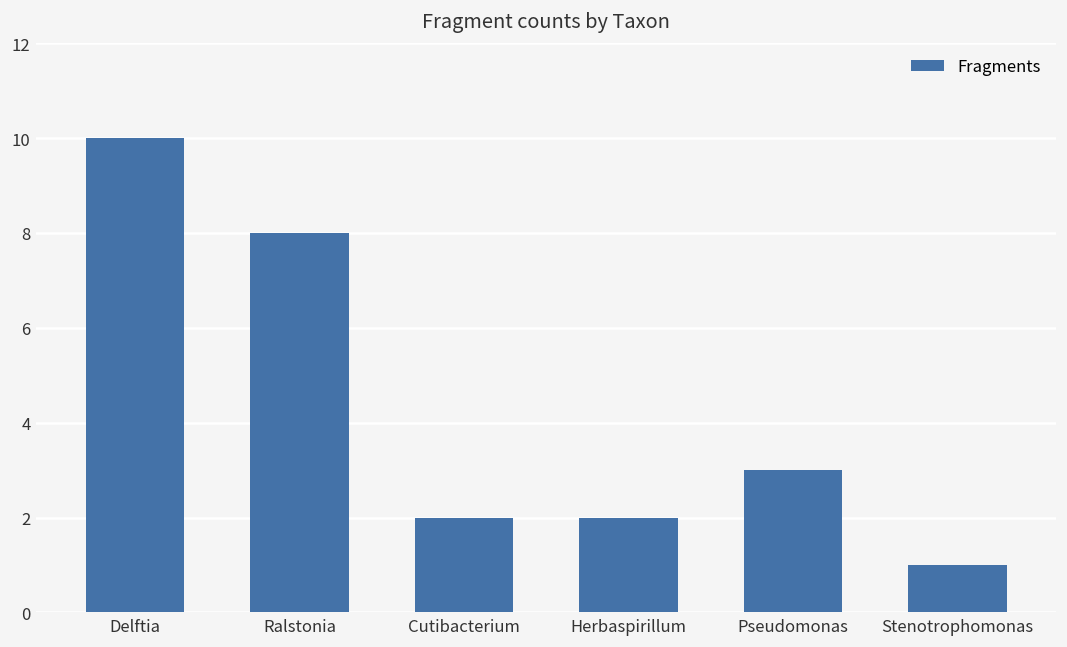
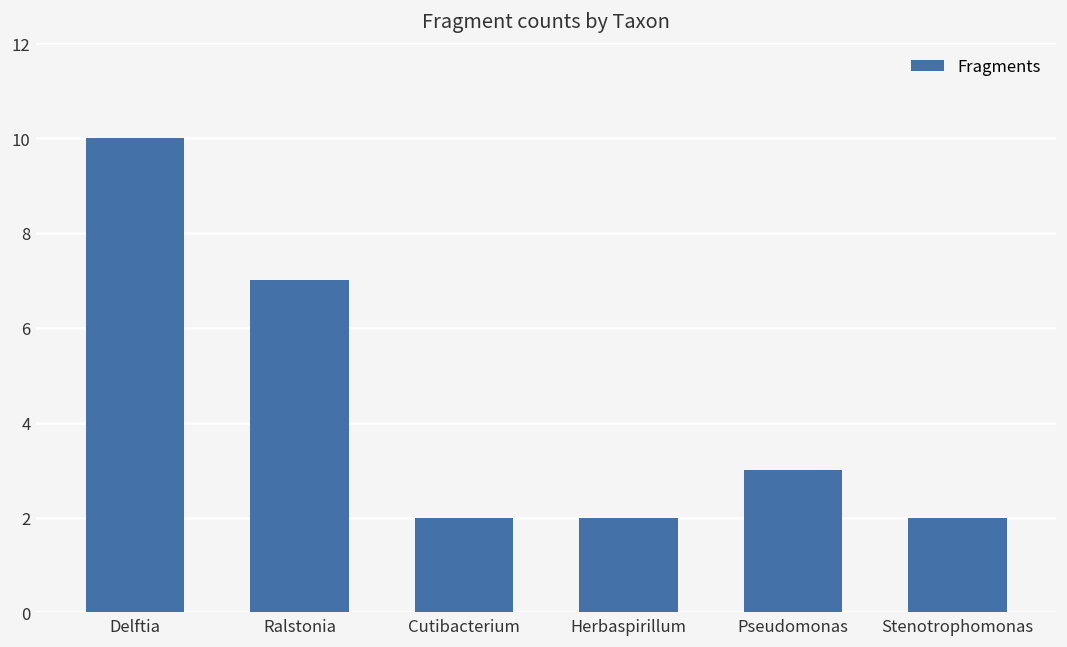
Ralstonia: 8 -> 7
Stenotrophomonas: 1 -> 2
